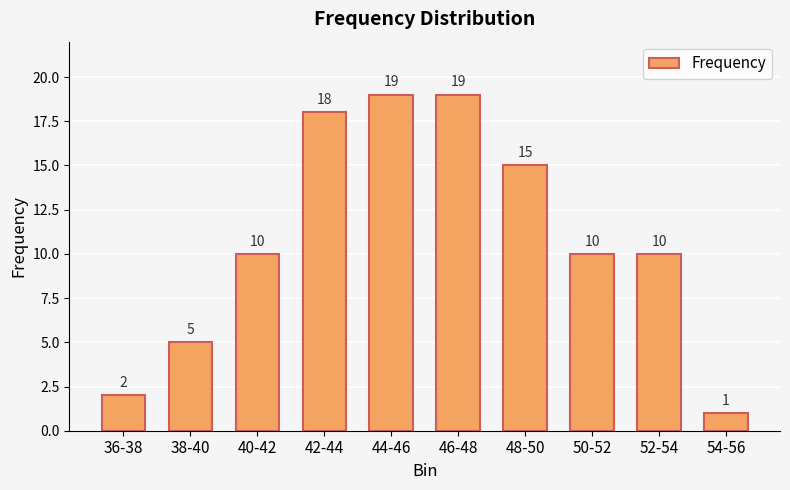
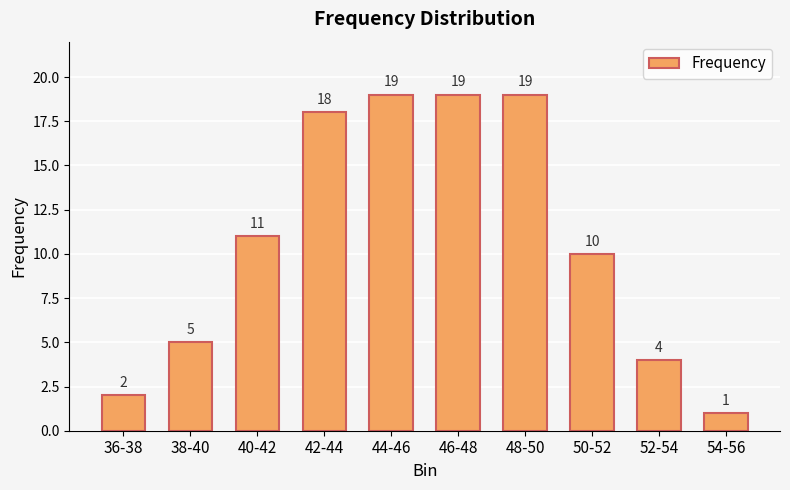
40-42: 10 -> 11
48-50: 15 -> 19
52-54: 10 -> 4
